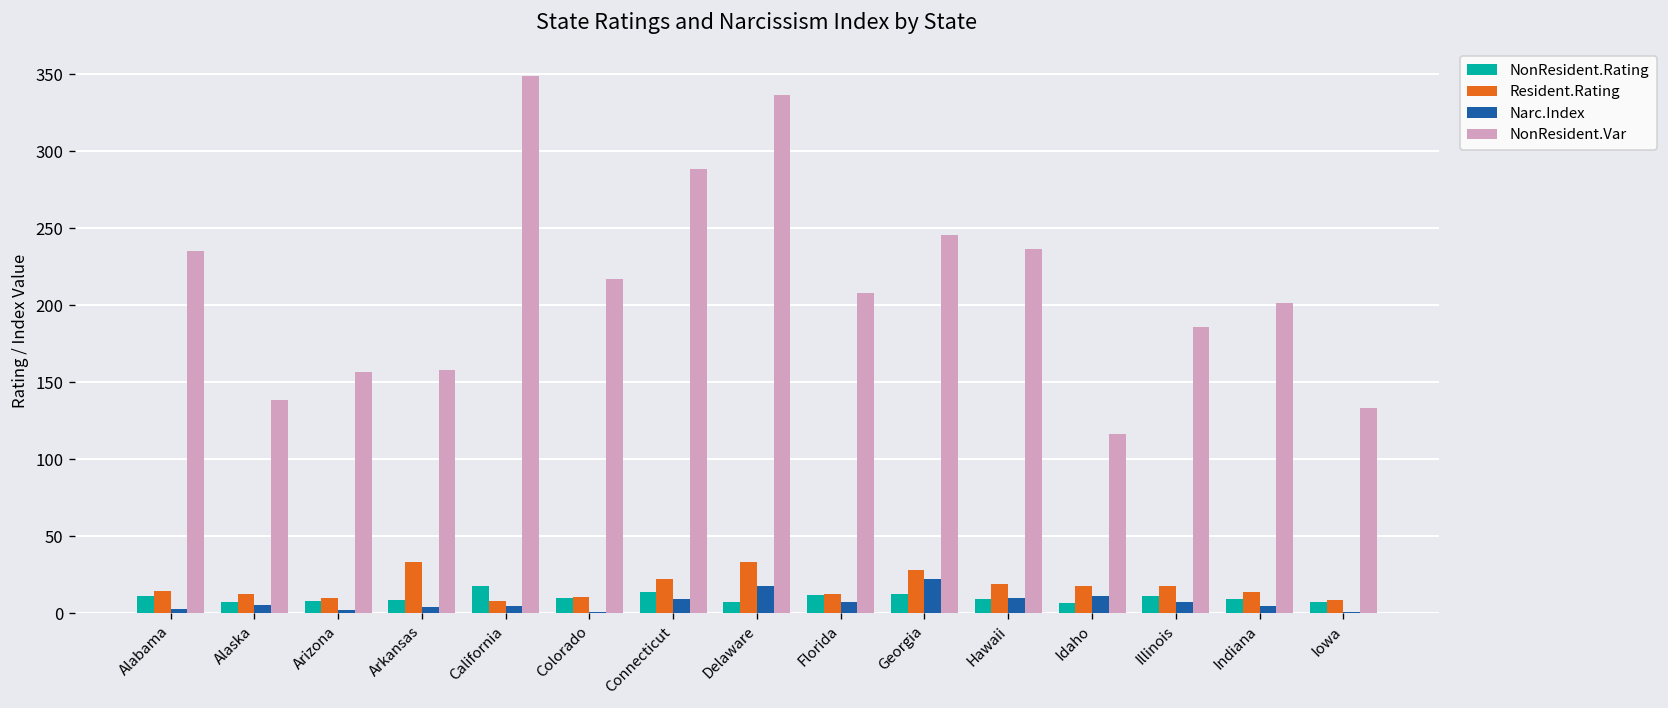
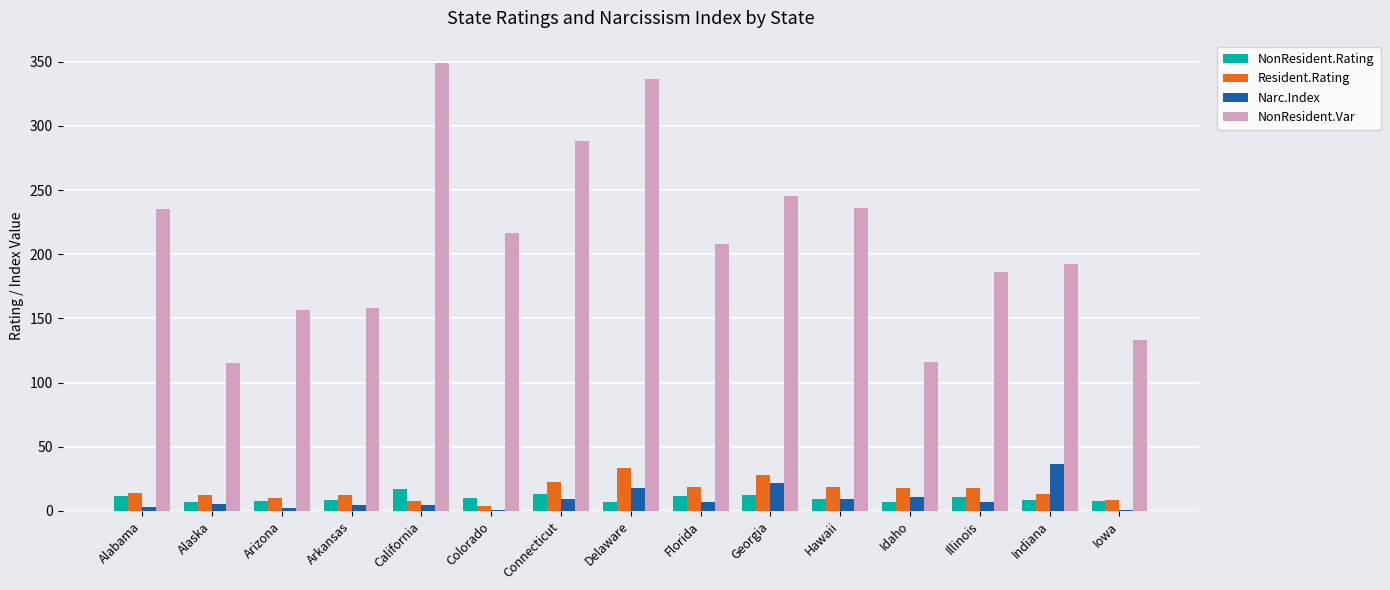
NonResident.Var, Alaska: 138 -> 115
Resident.Rating, Arkansas: 33 -> 13
Resident.Rating, Colorado: 10 -> 4
Resident.Rating, Florida: 12 -> 19
Narc.Index, Indiana: 5 -> 37
NonResident.Var, Indiana: 201 -> 193
